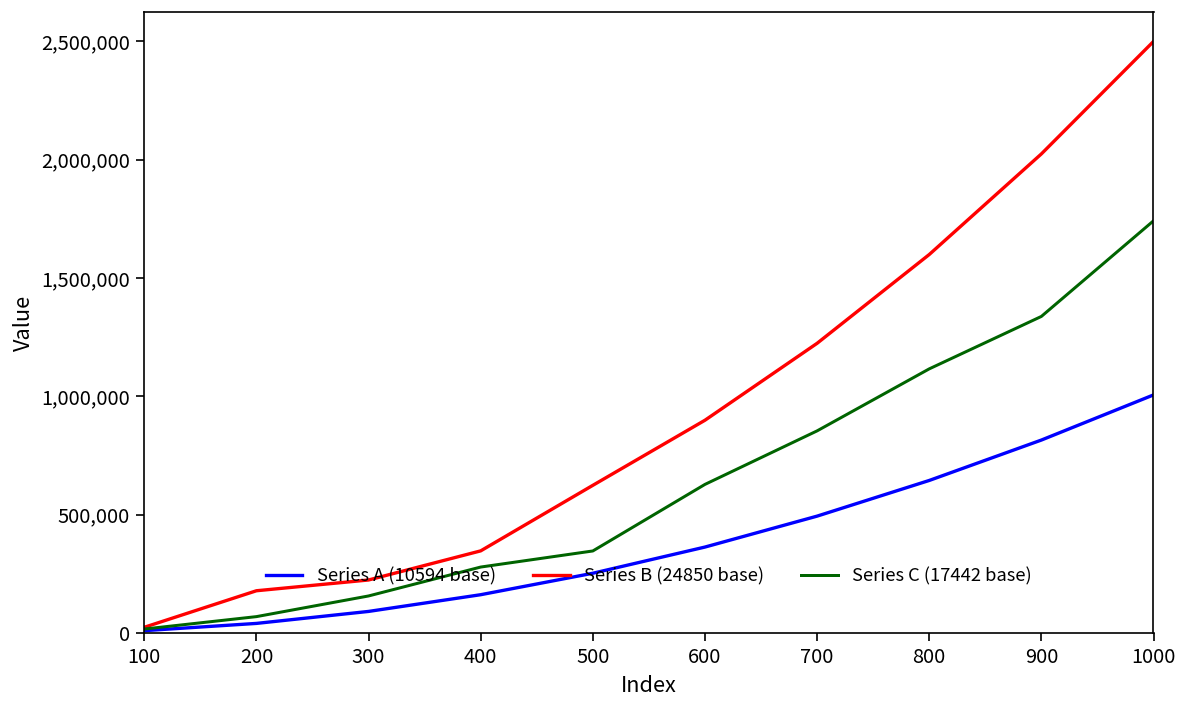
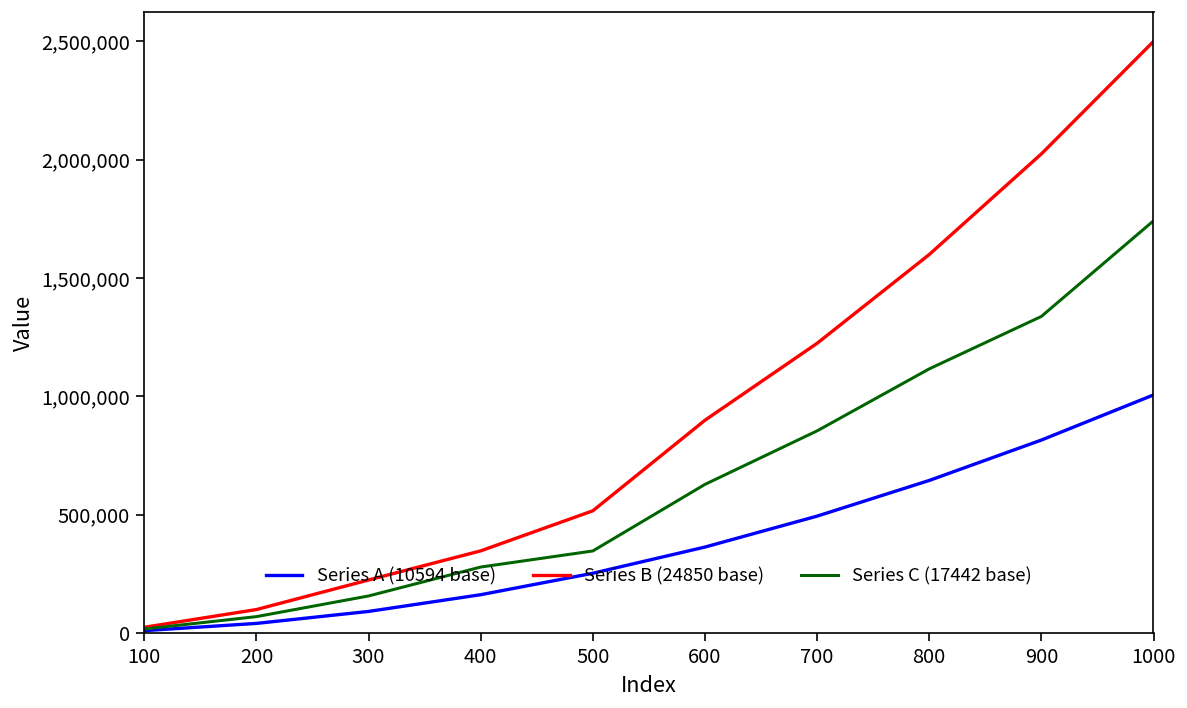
Series B (24850 base), 200: 180,000 -> 100,000
Series B (24850 base), 500: 620,000 -> 520,000
